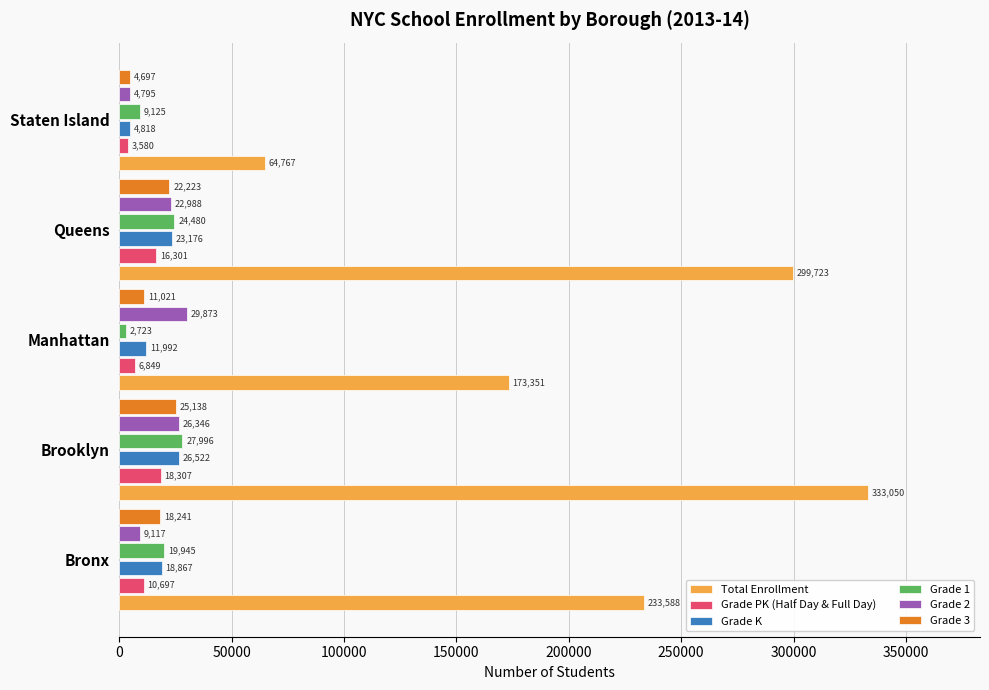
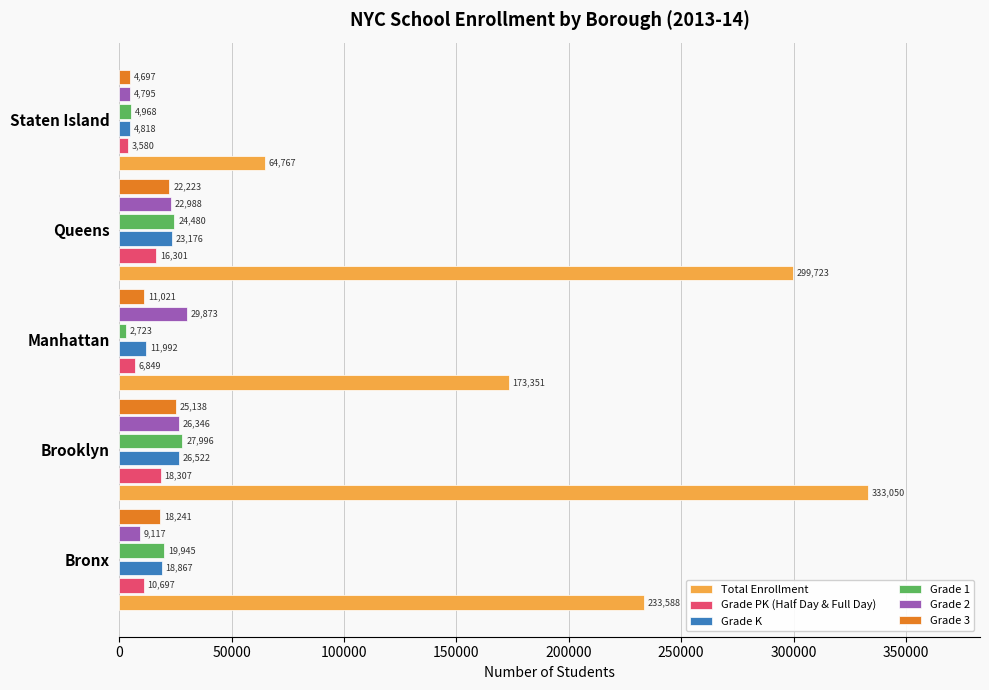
Grade 1, Staten Island: 9,125 -> 4,968
